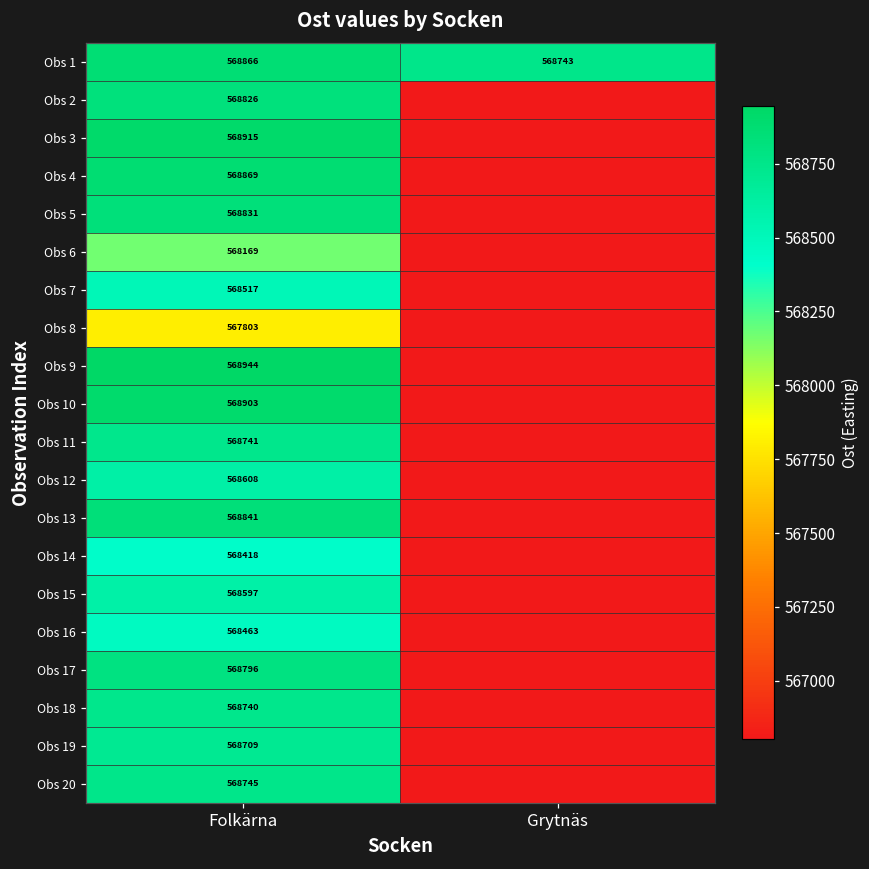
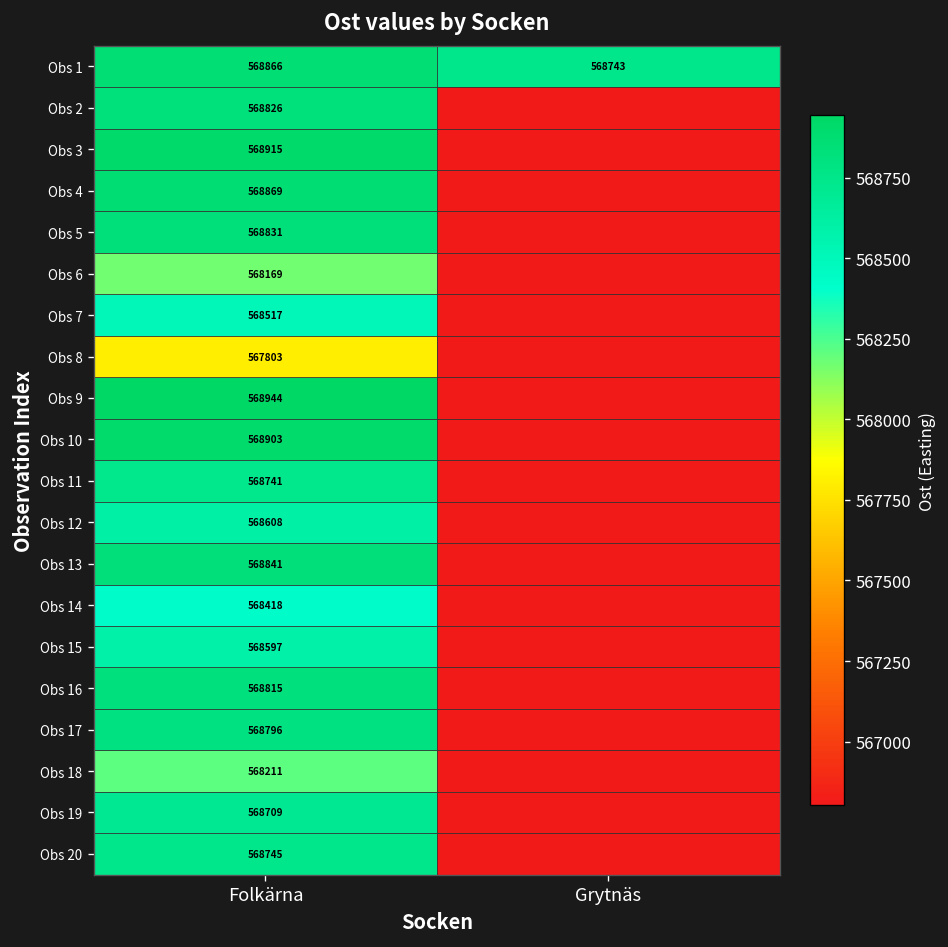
Obs 16, Folkärna: 568463 -> 568815
Obs 18, Folkärna: 568740 -> 568211
